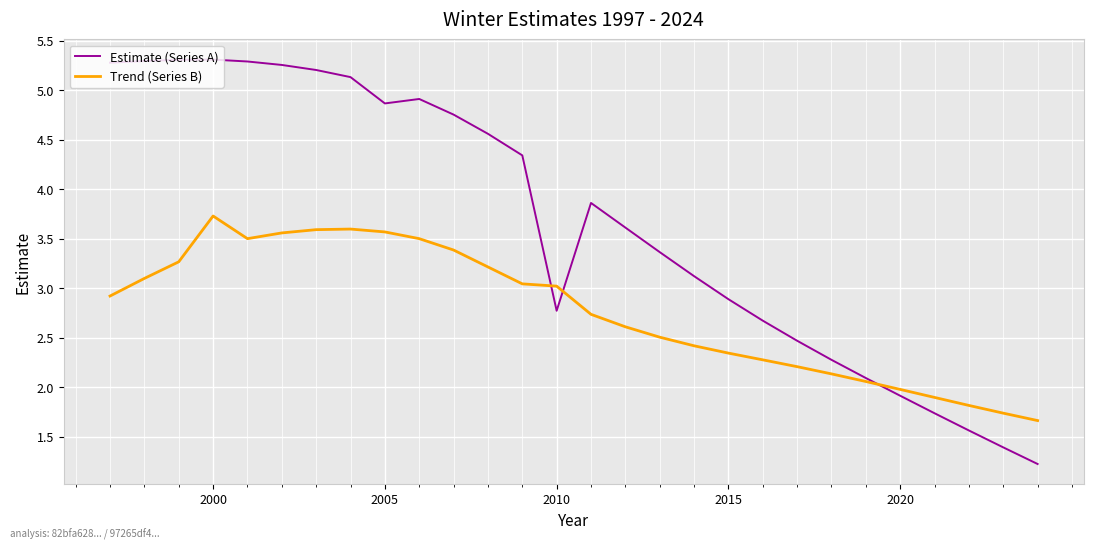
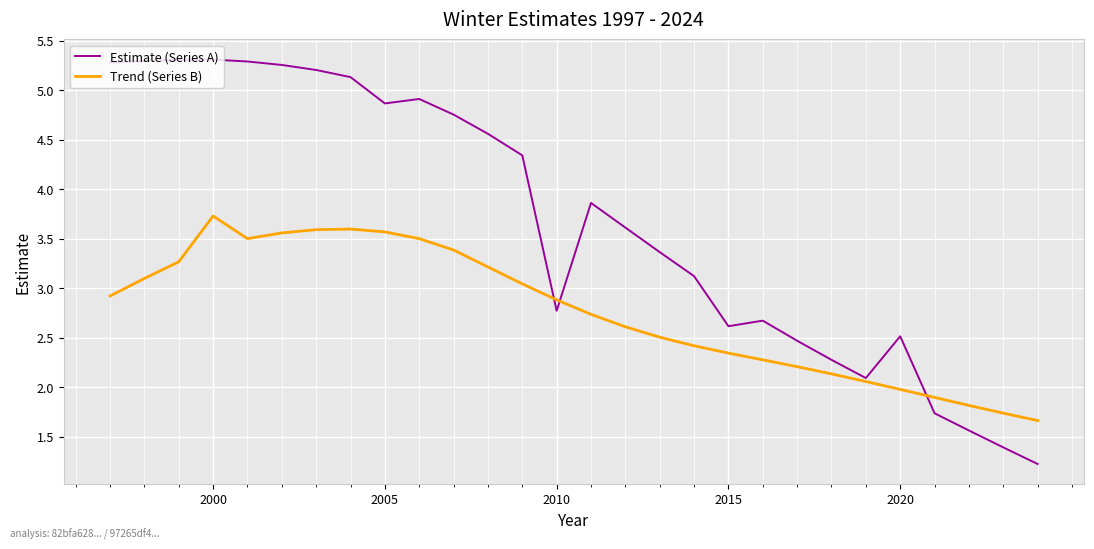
Trend (Series B), 2010: 3.0 -> 2.9
Estimate (Series A), 2015: 2.9 -> 2.6
Estimate (Series A), 2020: 1.9 -> 2.5
